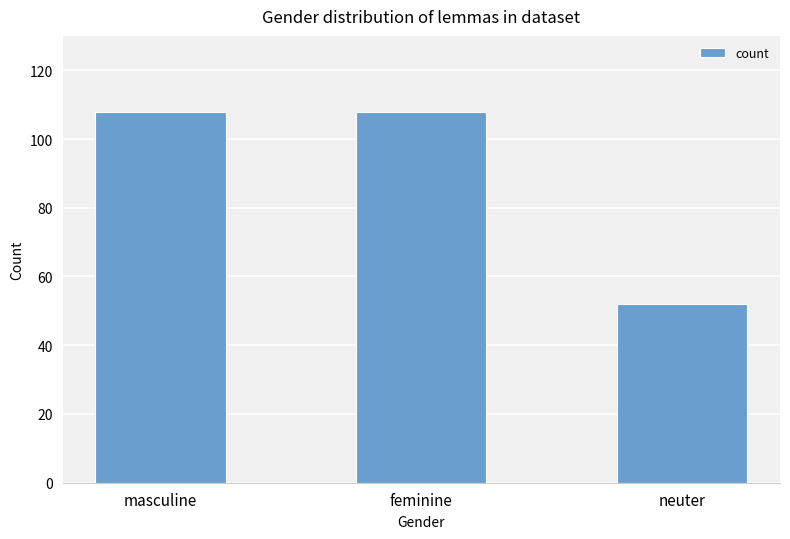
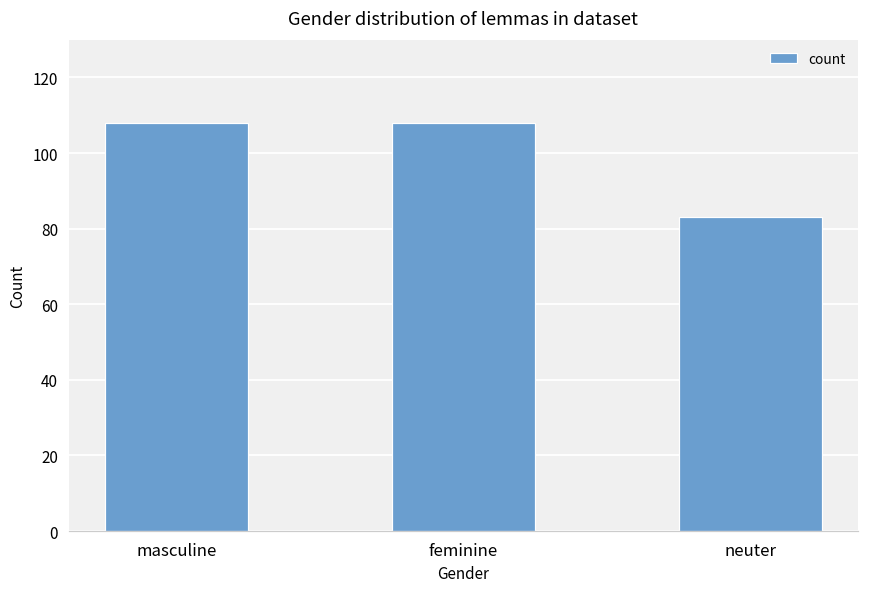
neuter: 52 -> 83
